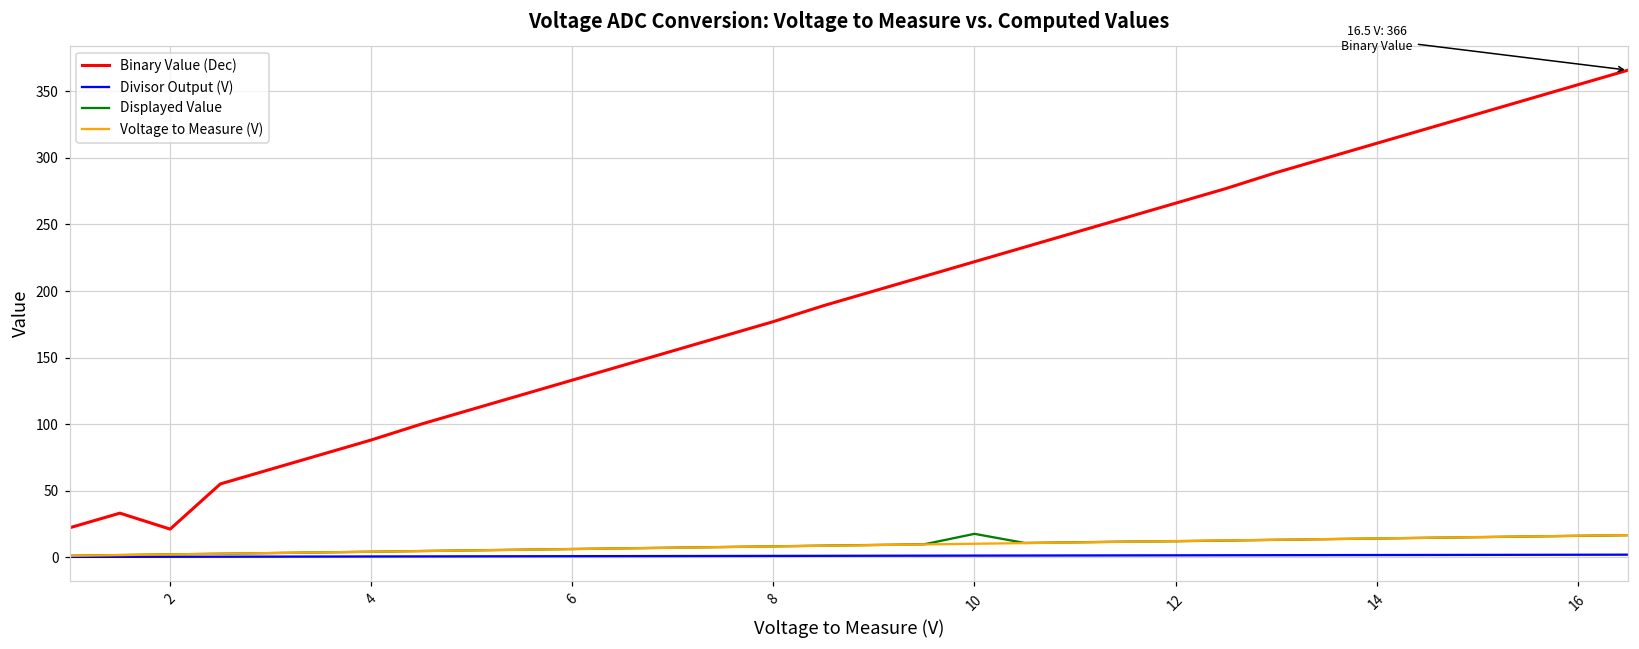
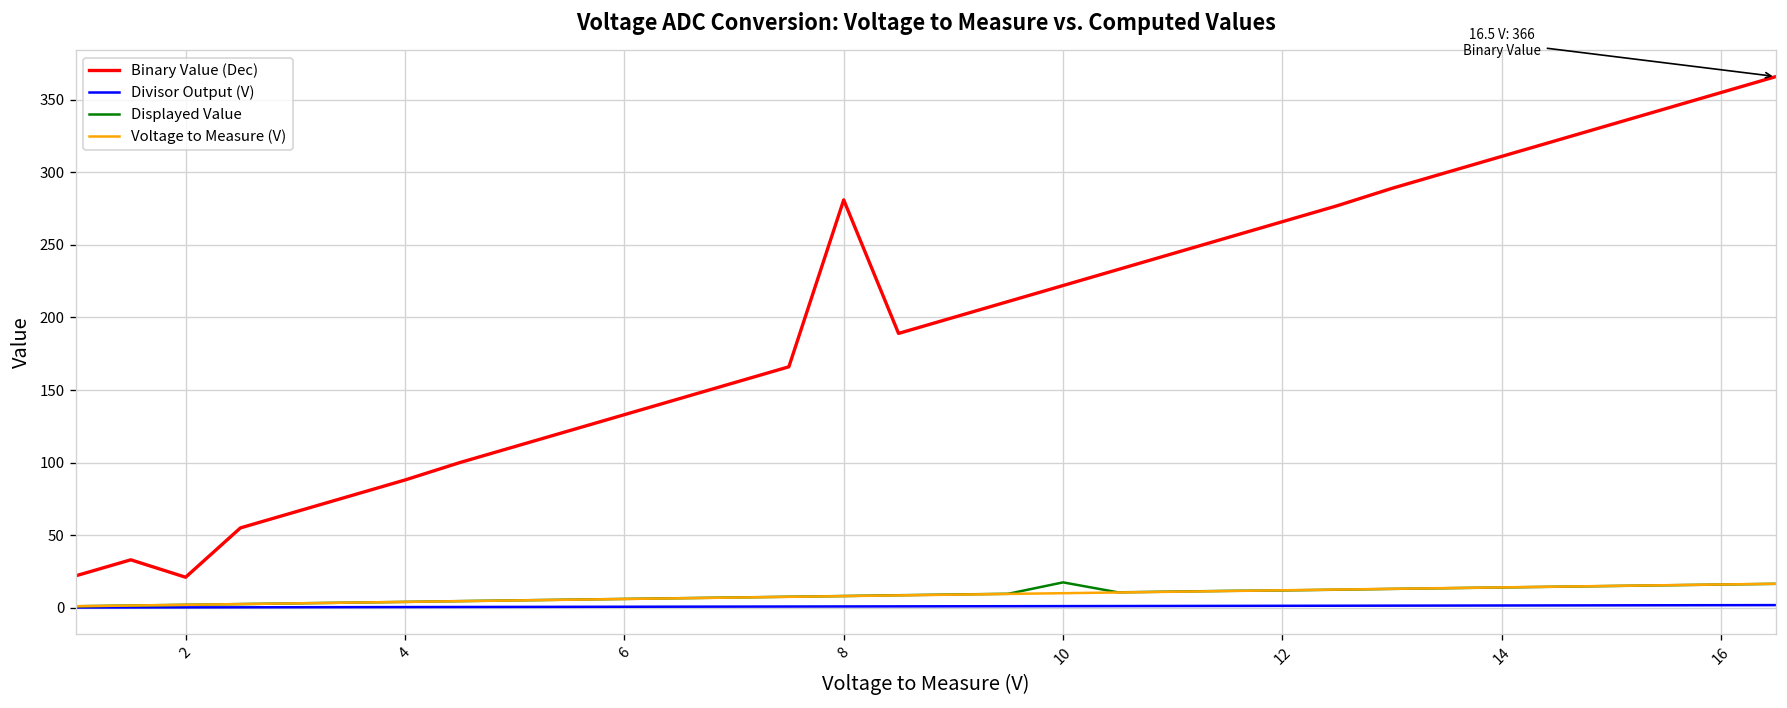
Binary Value (Dec), 8: 177 -> 281
